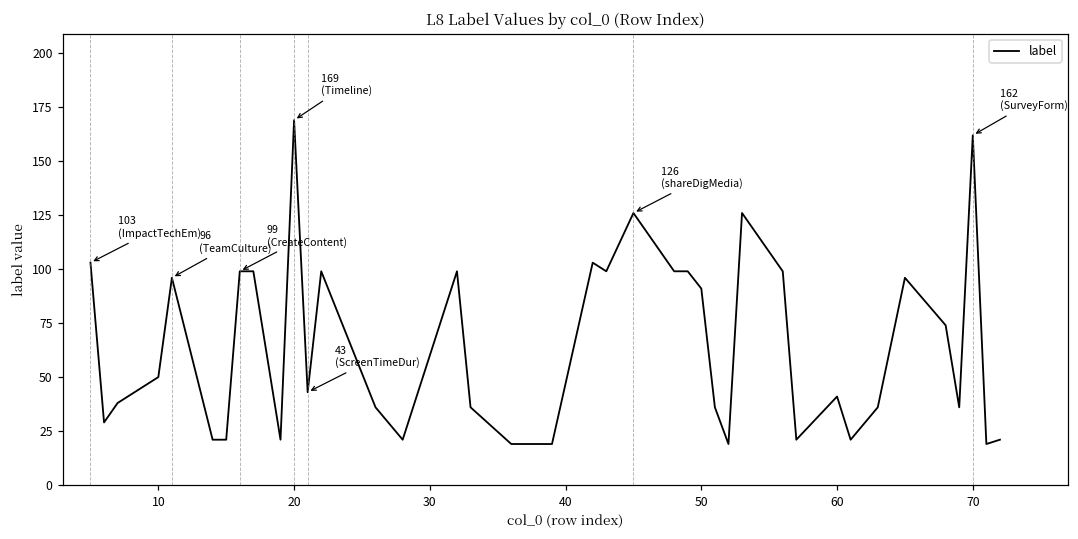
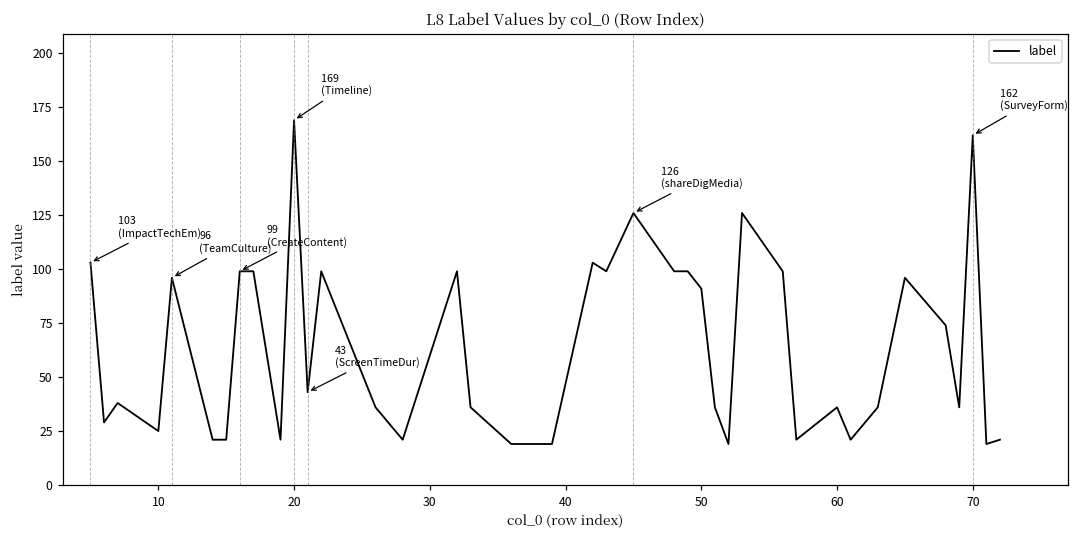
10: 50 -> 25
60: 41 -> 36
